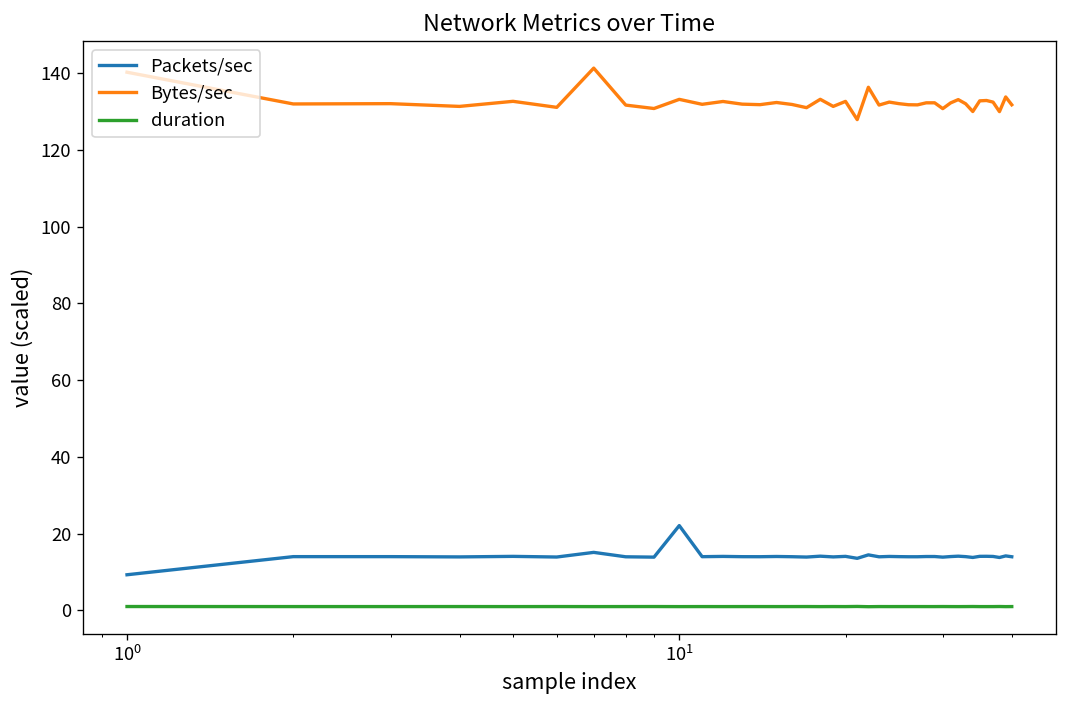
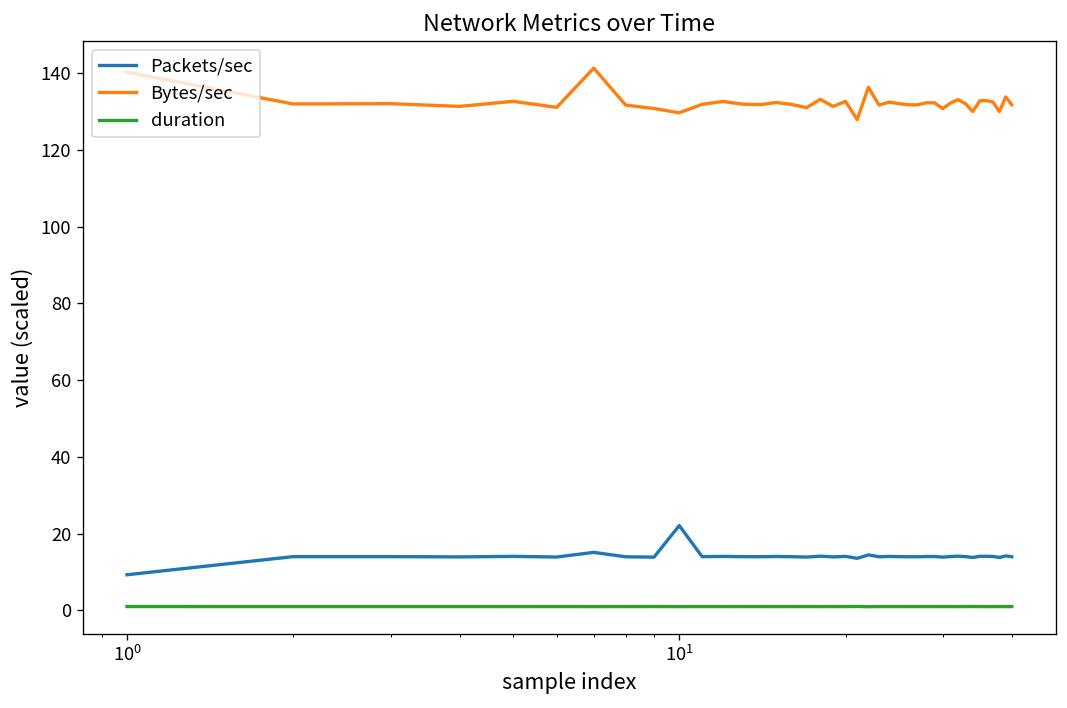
Bytes/sec, 10^1: 133 -> 130
